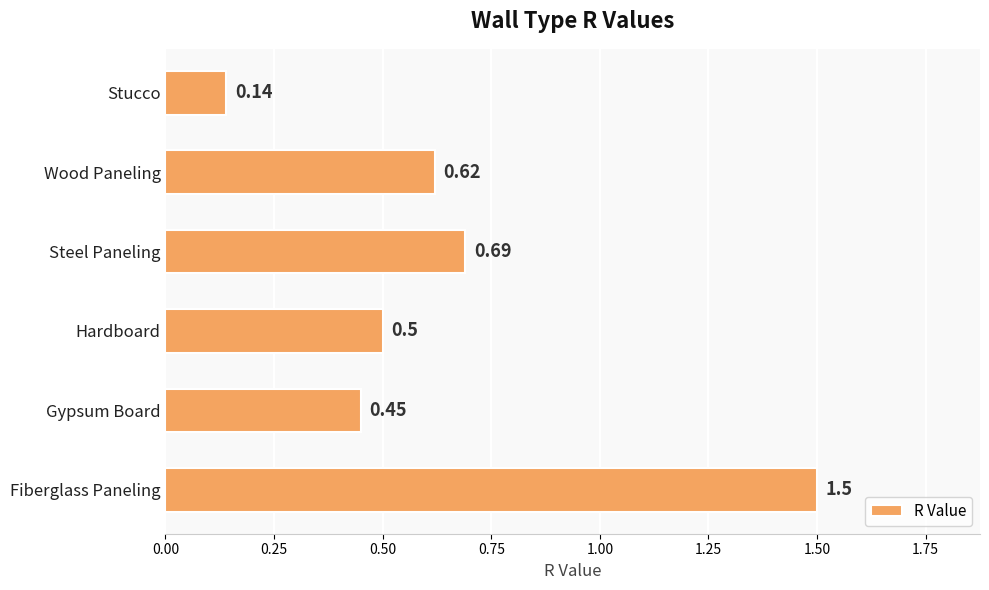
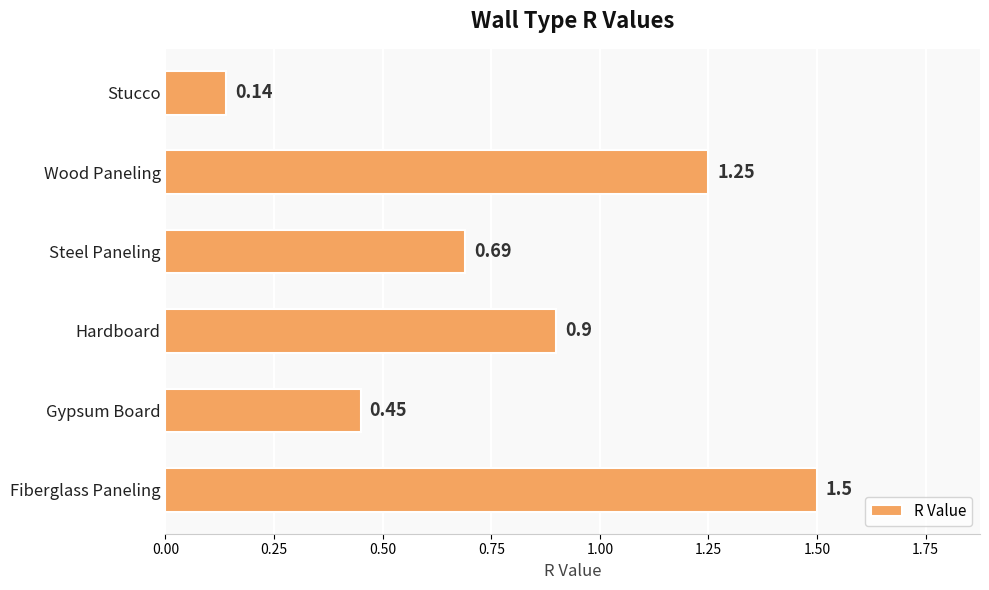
Wood Paneling: 0.62 -> 1.25
Hardboard: 0.5 -> 0.9
